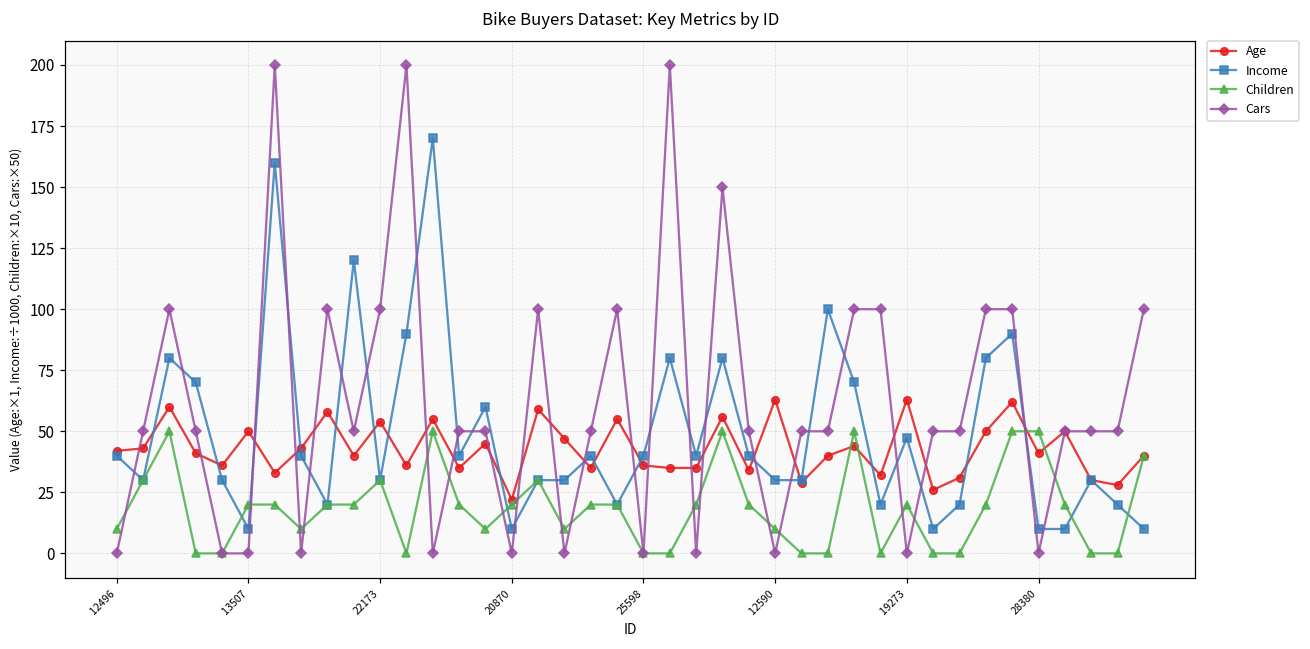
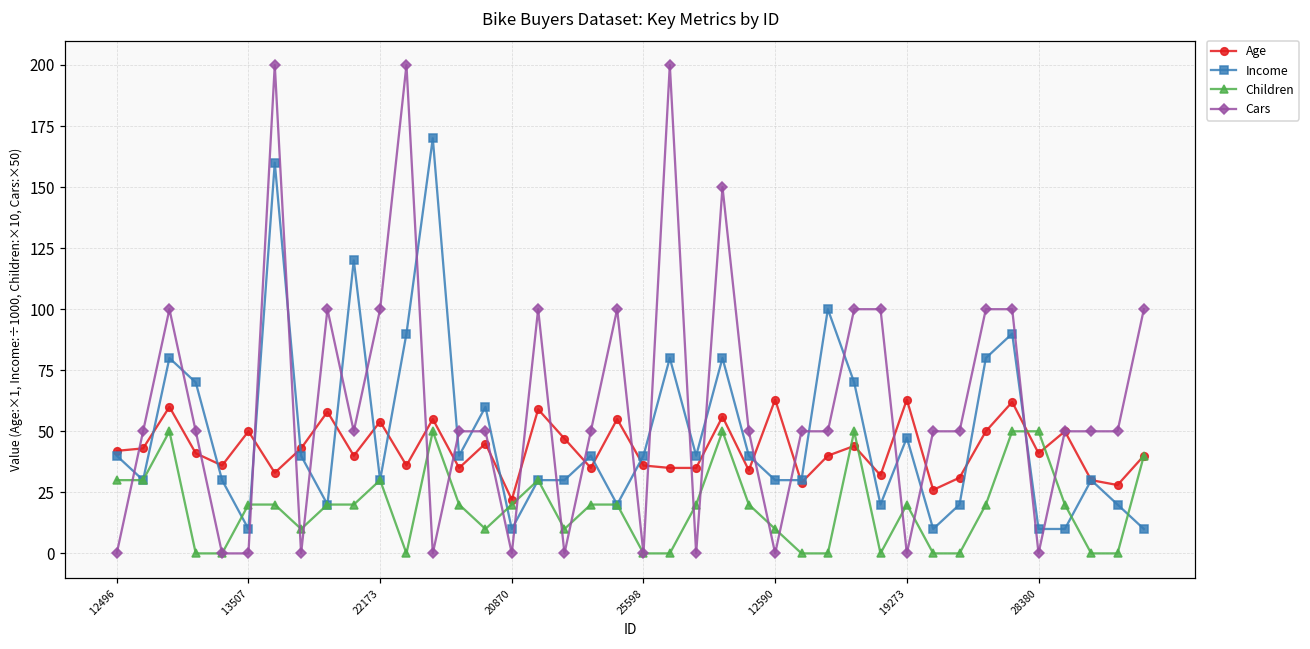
Children, 12496: 10 -> 30
